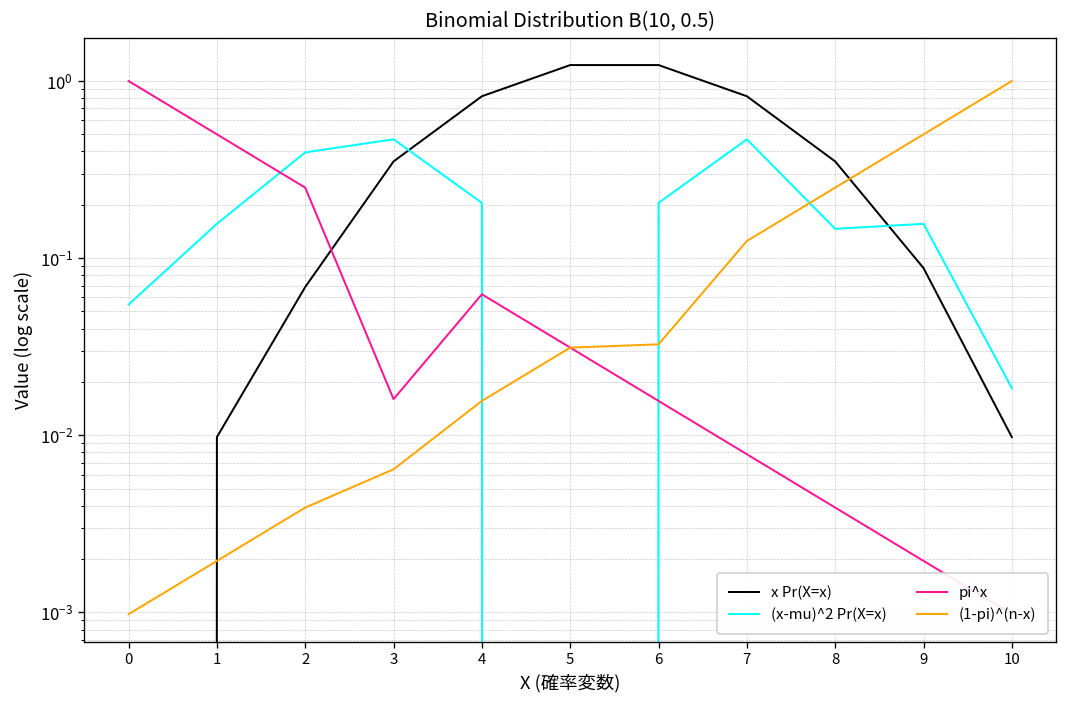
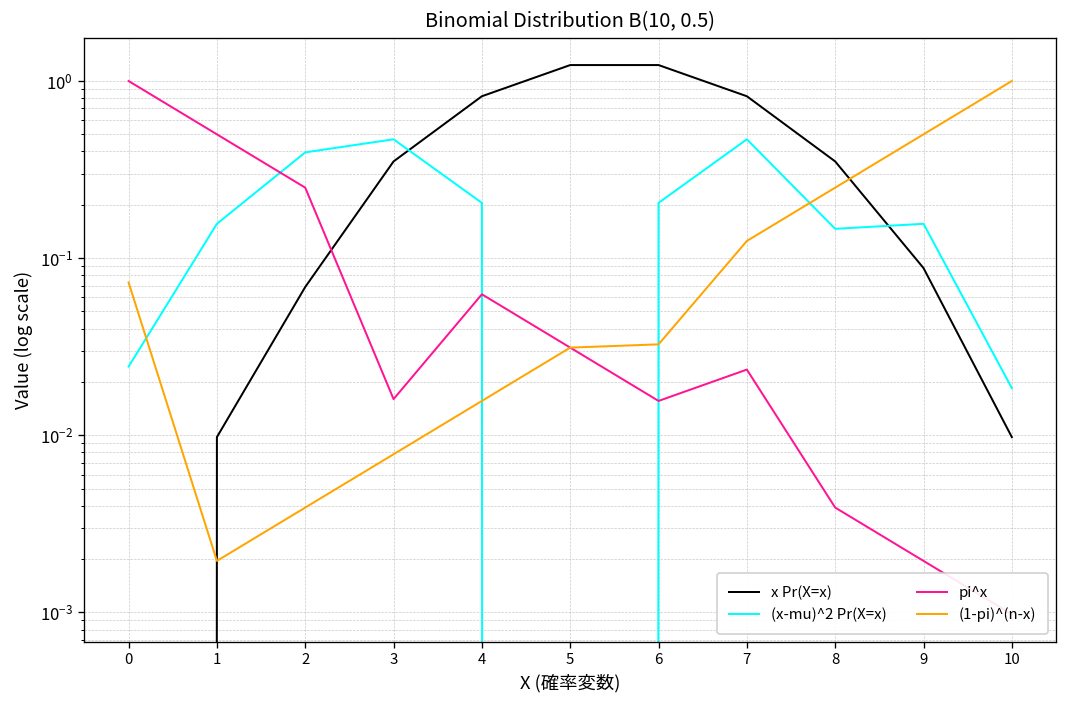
(x-mu)^2 Pr(X=x), 0: 0.055 -> 0.024
(1-pi)^(n-x), 0: 0.0010 -> 0.07
(1-pi)^(n-x), 3: 0.006 -> 0.008
pi^x, 7: 0.008 -> 0.023
